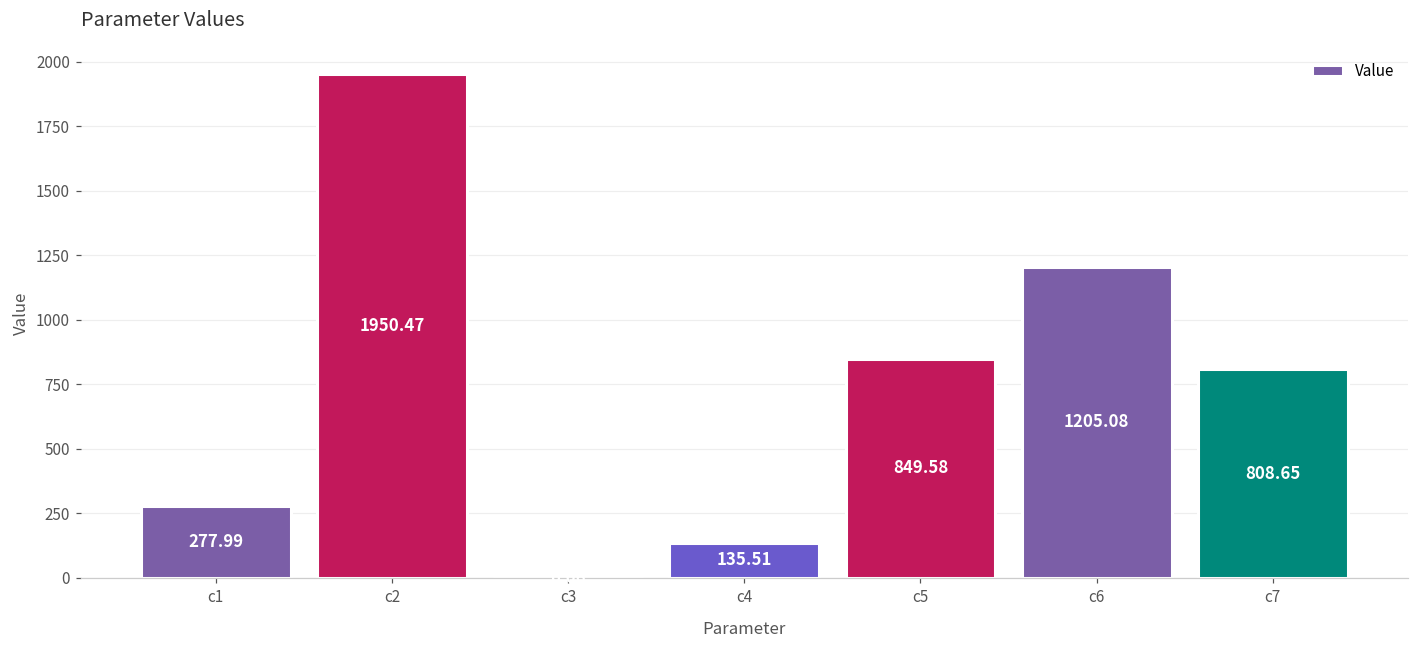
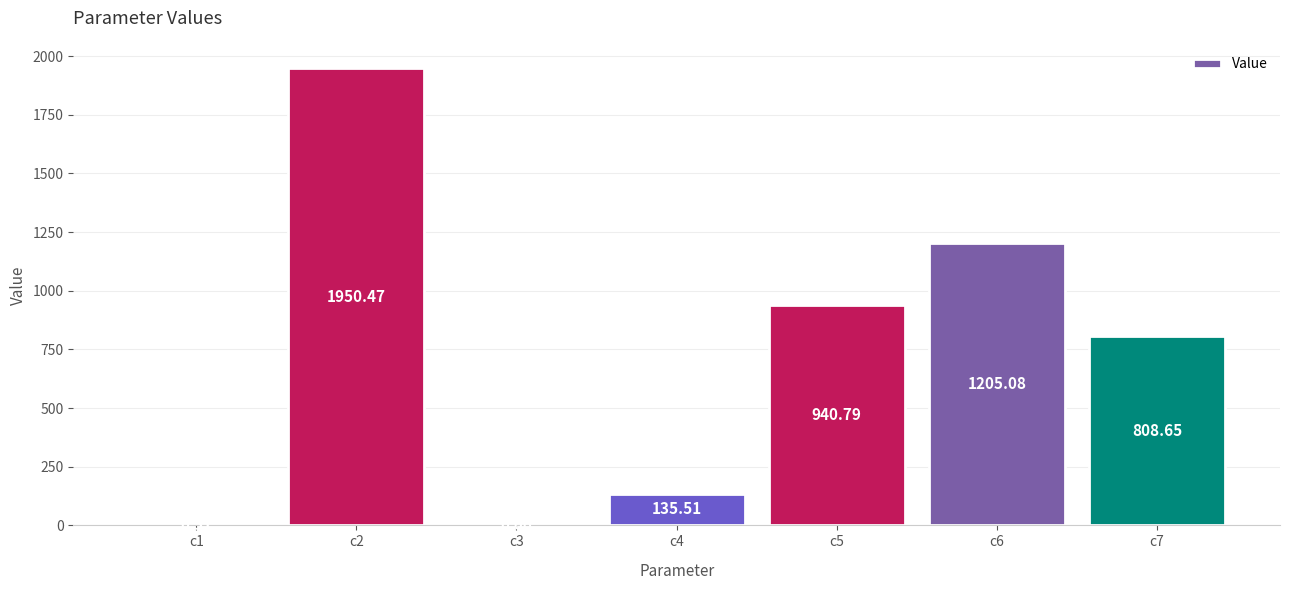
c1: 280 -> 0
c5: 849.58 -> 940.79
